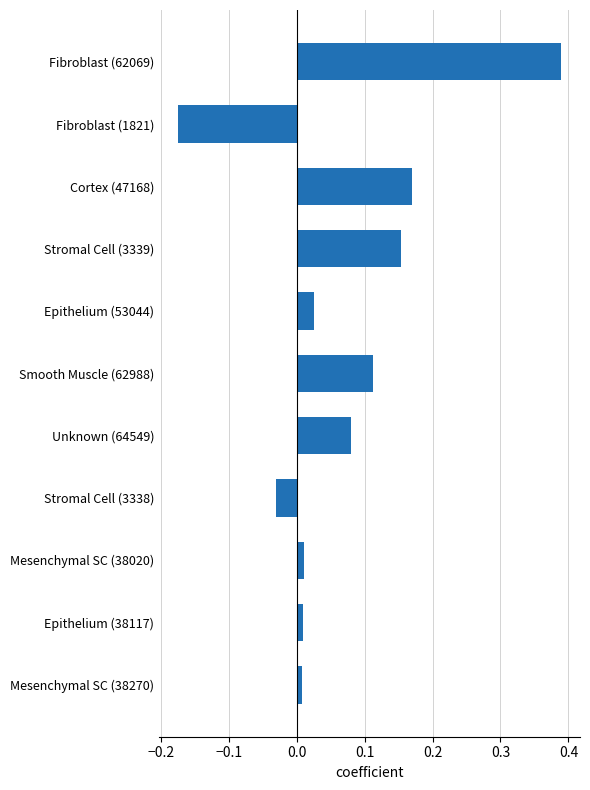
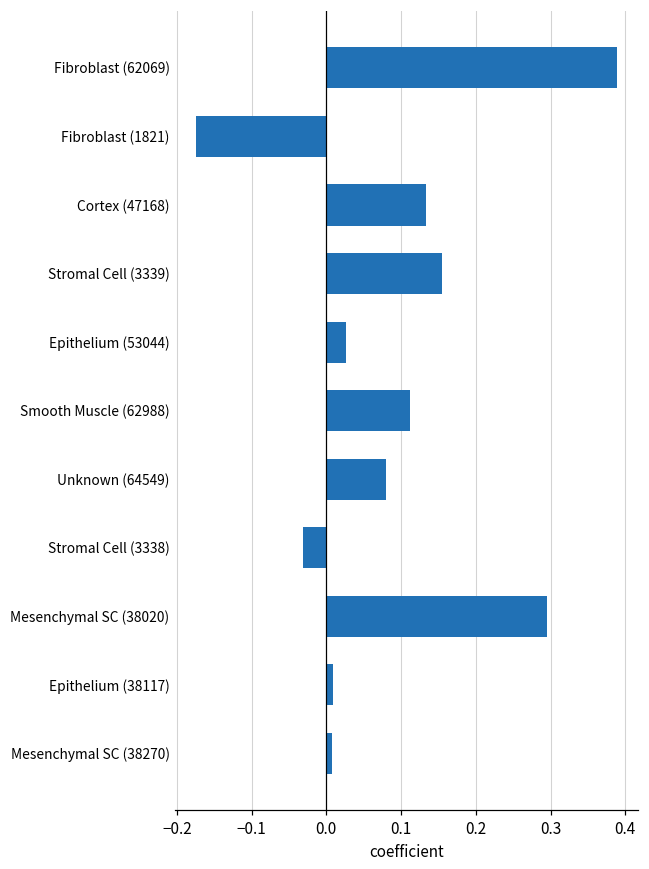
Cortex (47168): 0.17 -> 0.13
Mesenchymal SC (38020): 0.01 -> 0.30
